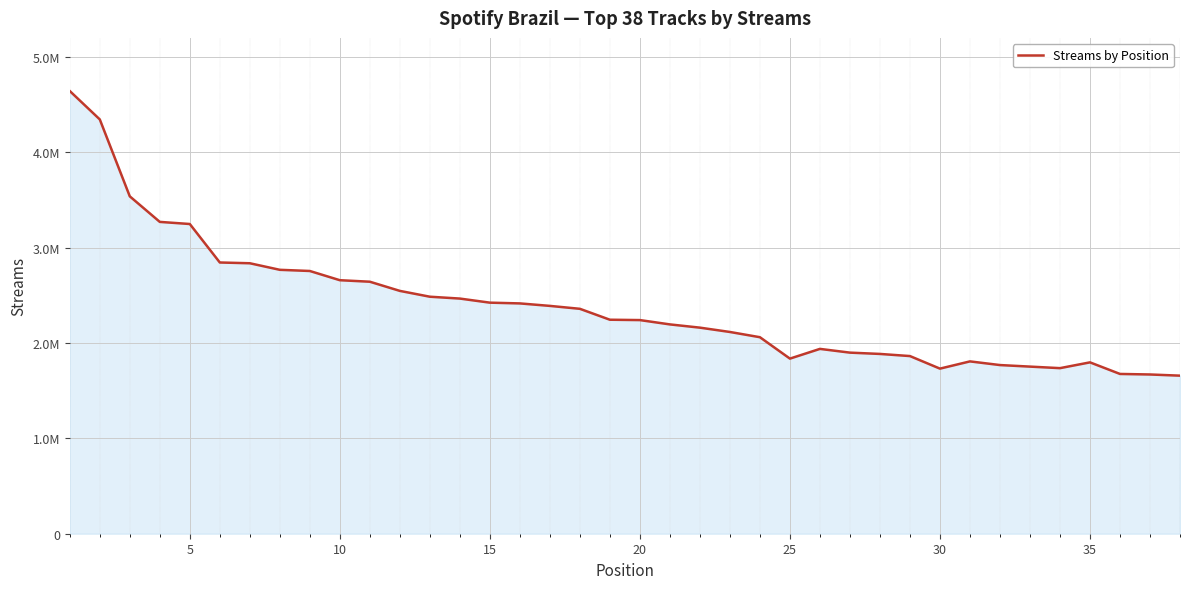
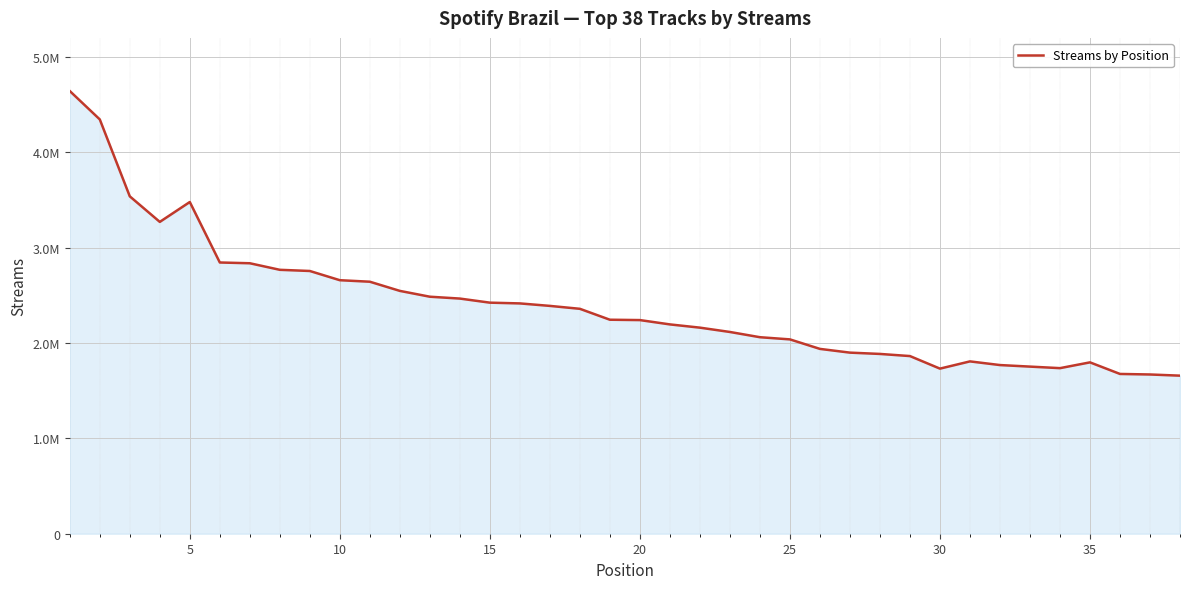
5: 3200000 -> 3500000
25: 1800000 -> 2000000
